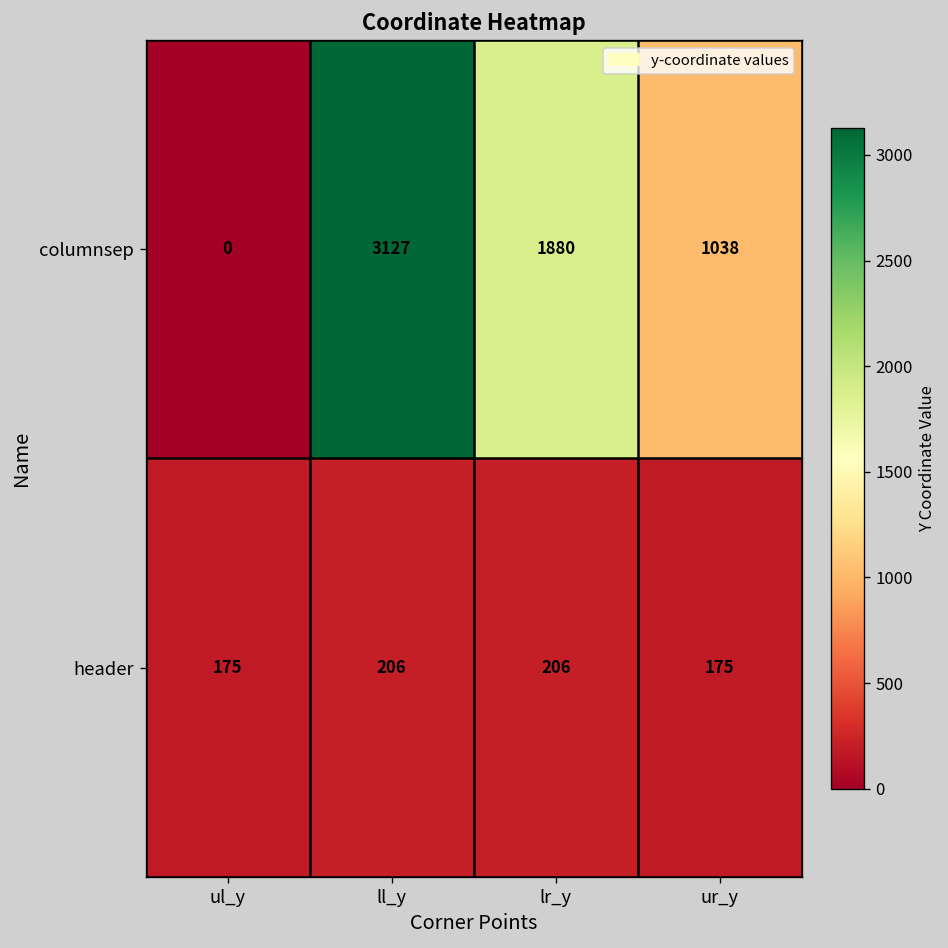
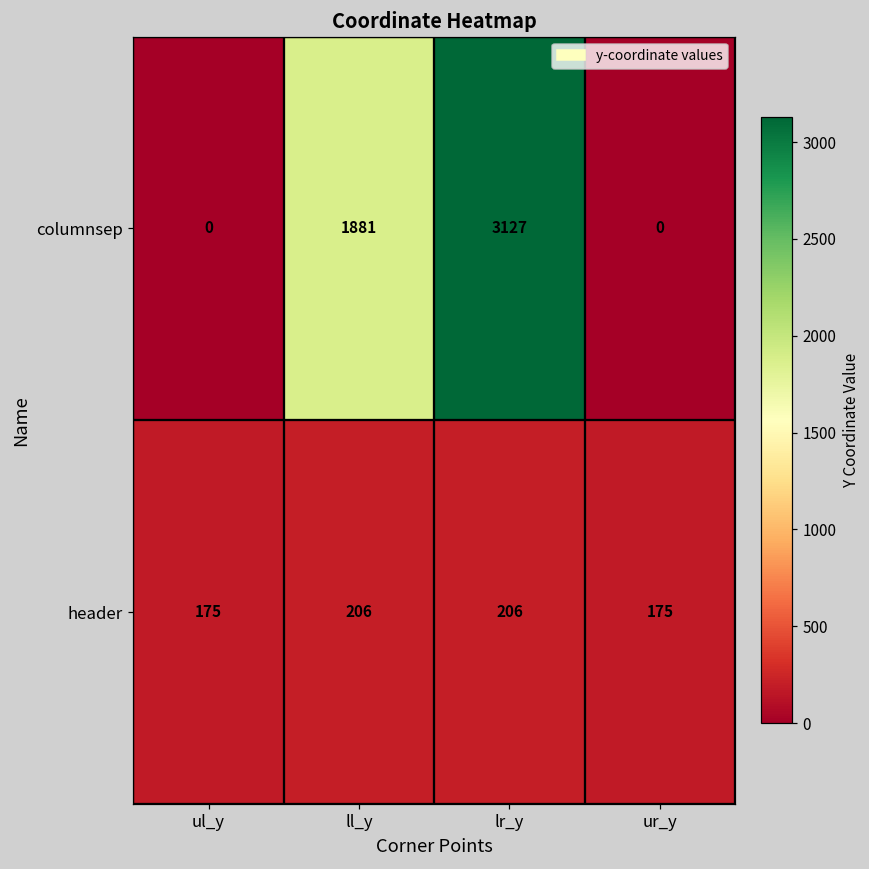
columnsep, ll_y: 3127 -> 1881
columnsep, lr_y: 1880 -> 3127
columnsep, ur_y: 1038 -> 0
